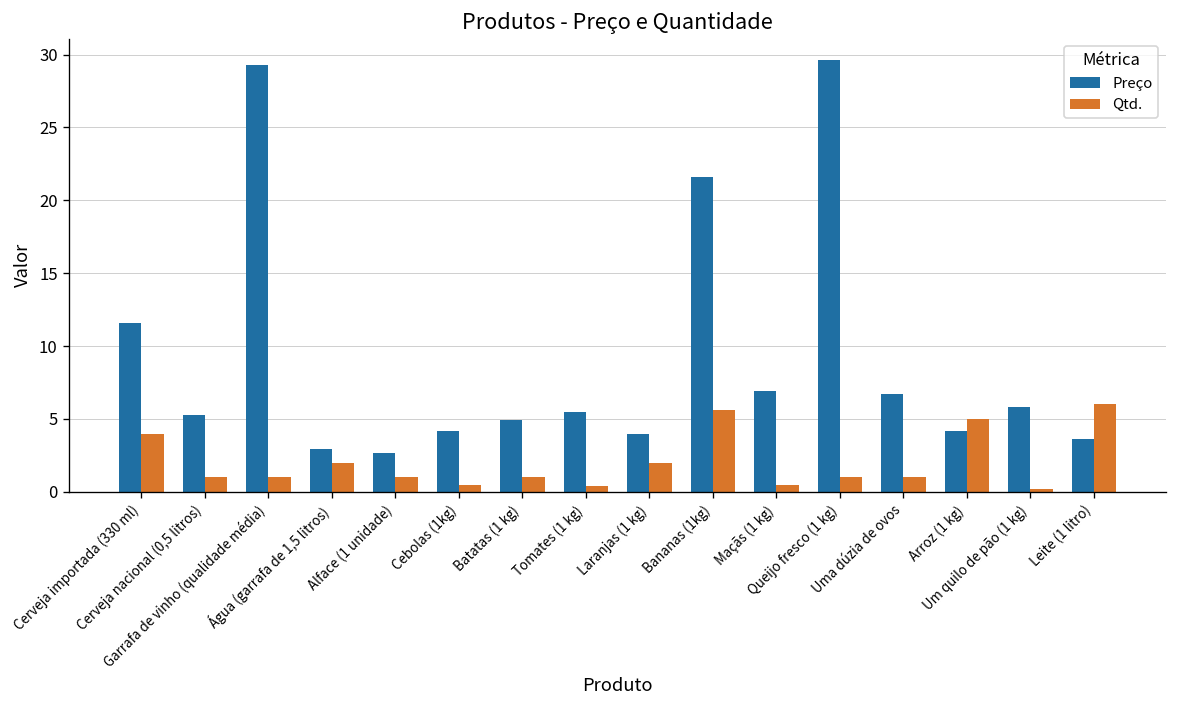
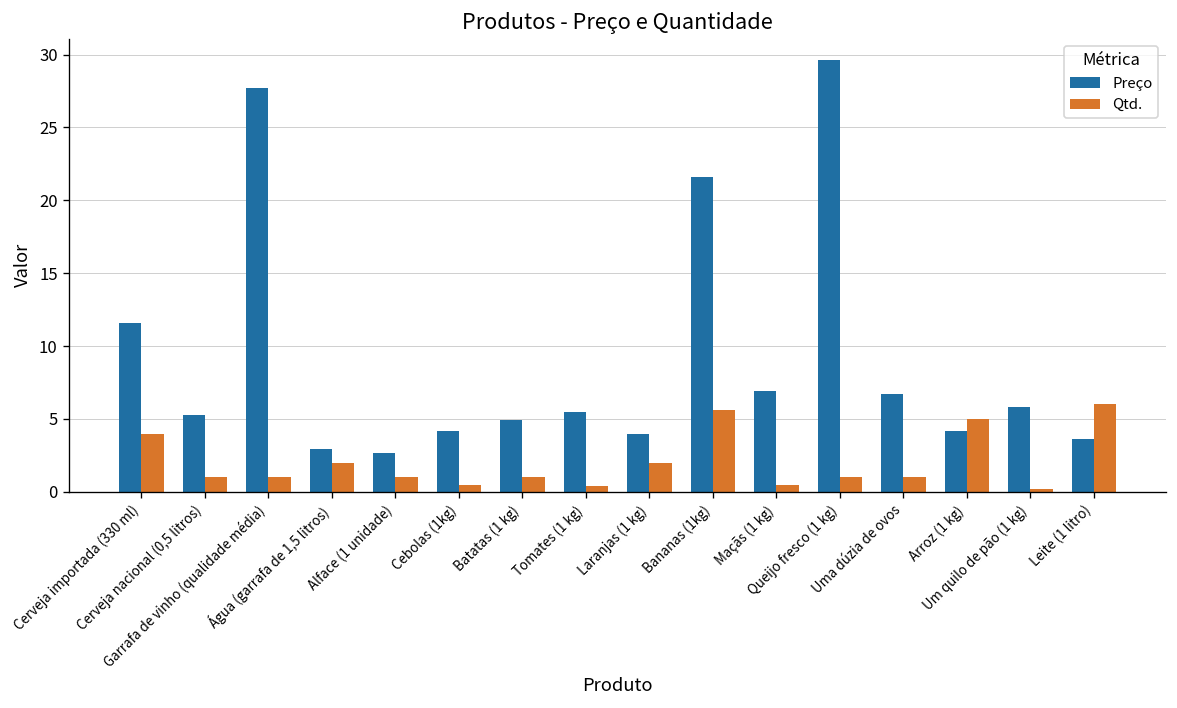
Preço, Garrafa de vinho (qualidade média): 29.3 -> 27.7
